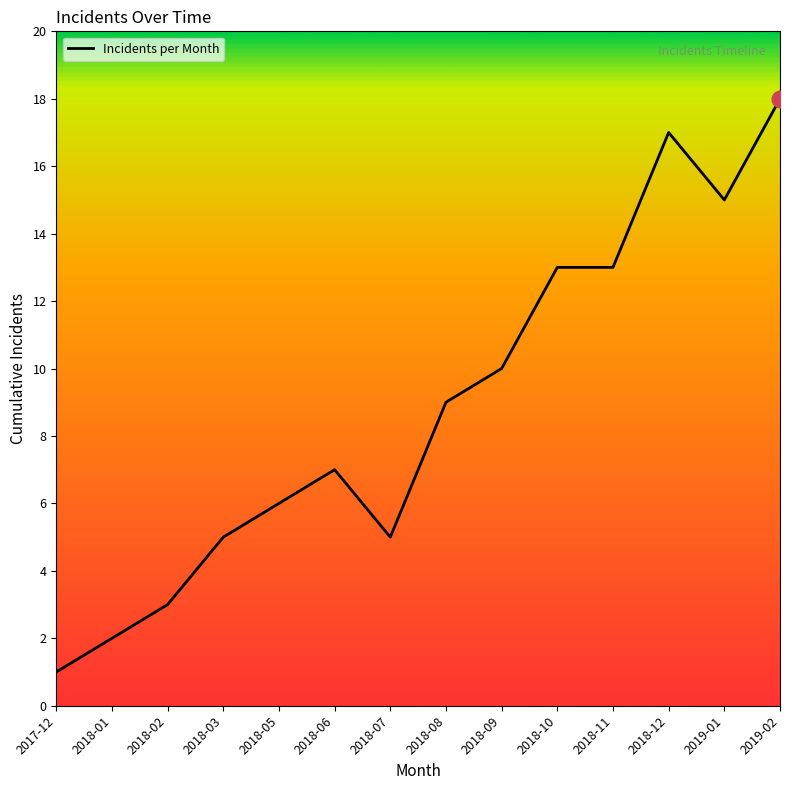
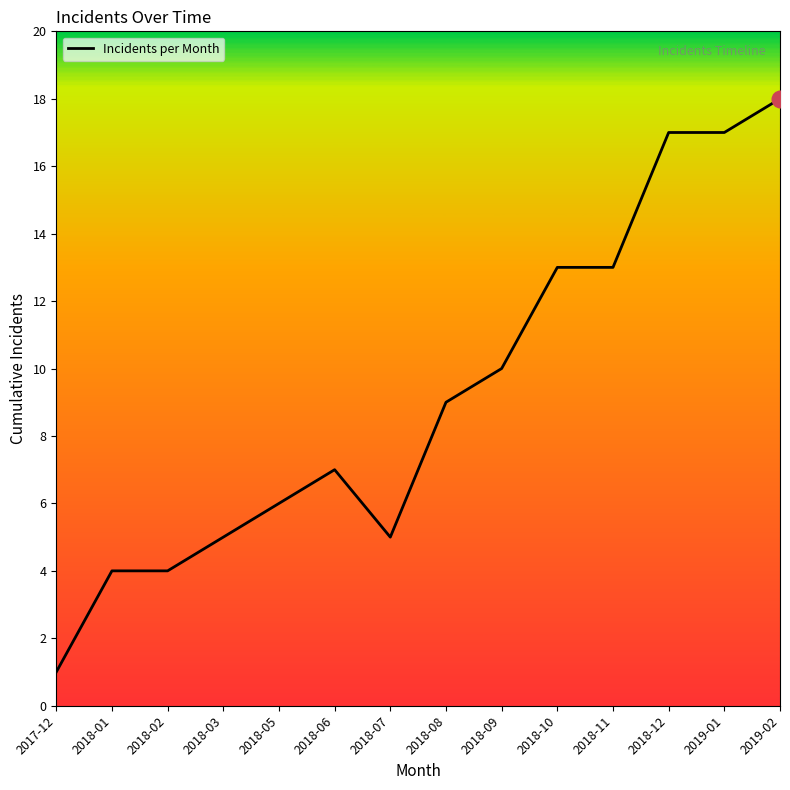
Incidents per Month, 2018-01: 2 -> 4
Incidents per Month, 2018-02: 3 -> 4
Incidents per Month, 2019-01: 15 -> 17
